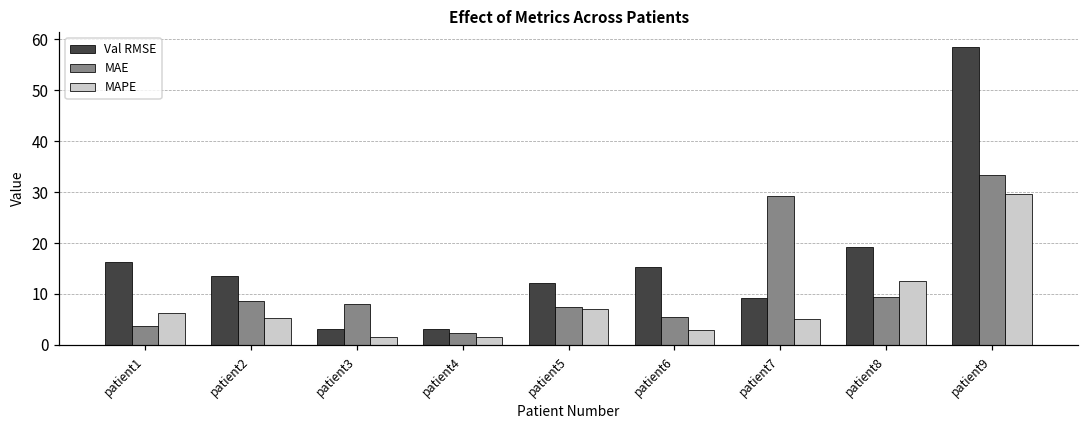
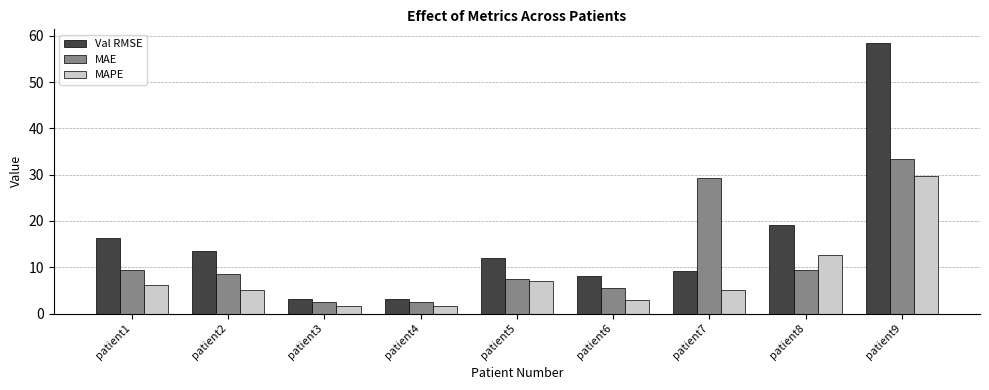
MAE, patient1: 4 -> 10
MAE, patient3: 8 -> 2
Val RMSE, patient6: 15 -> 8
